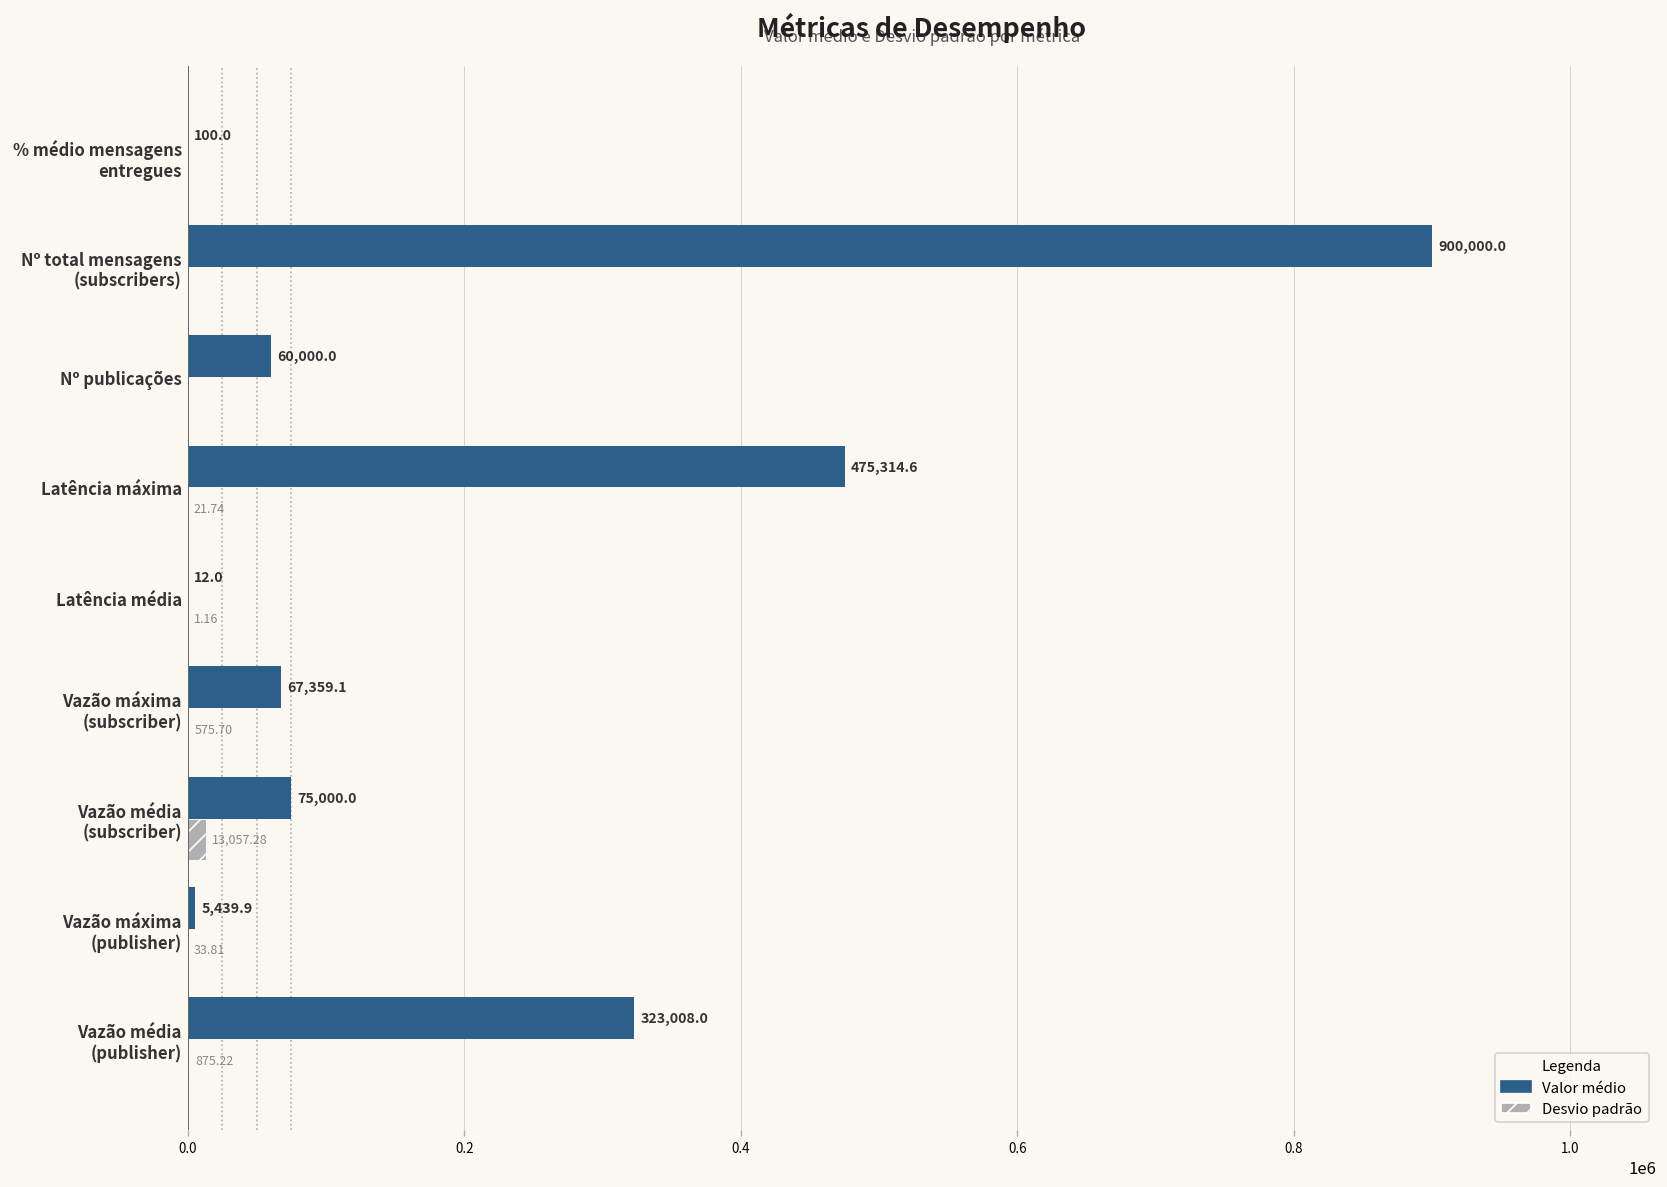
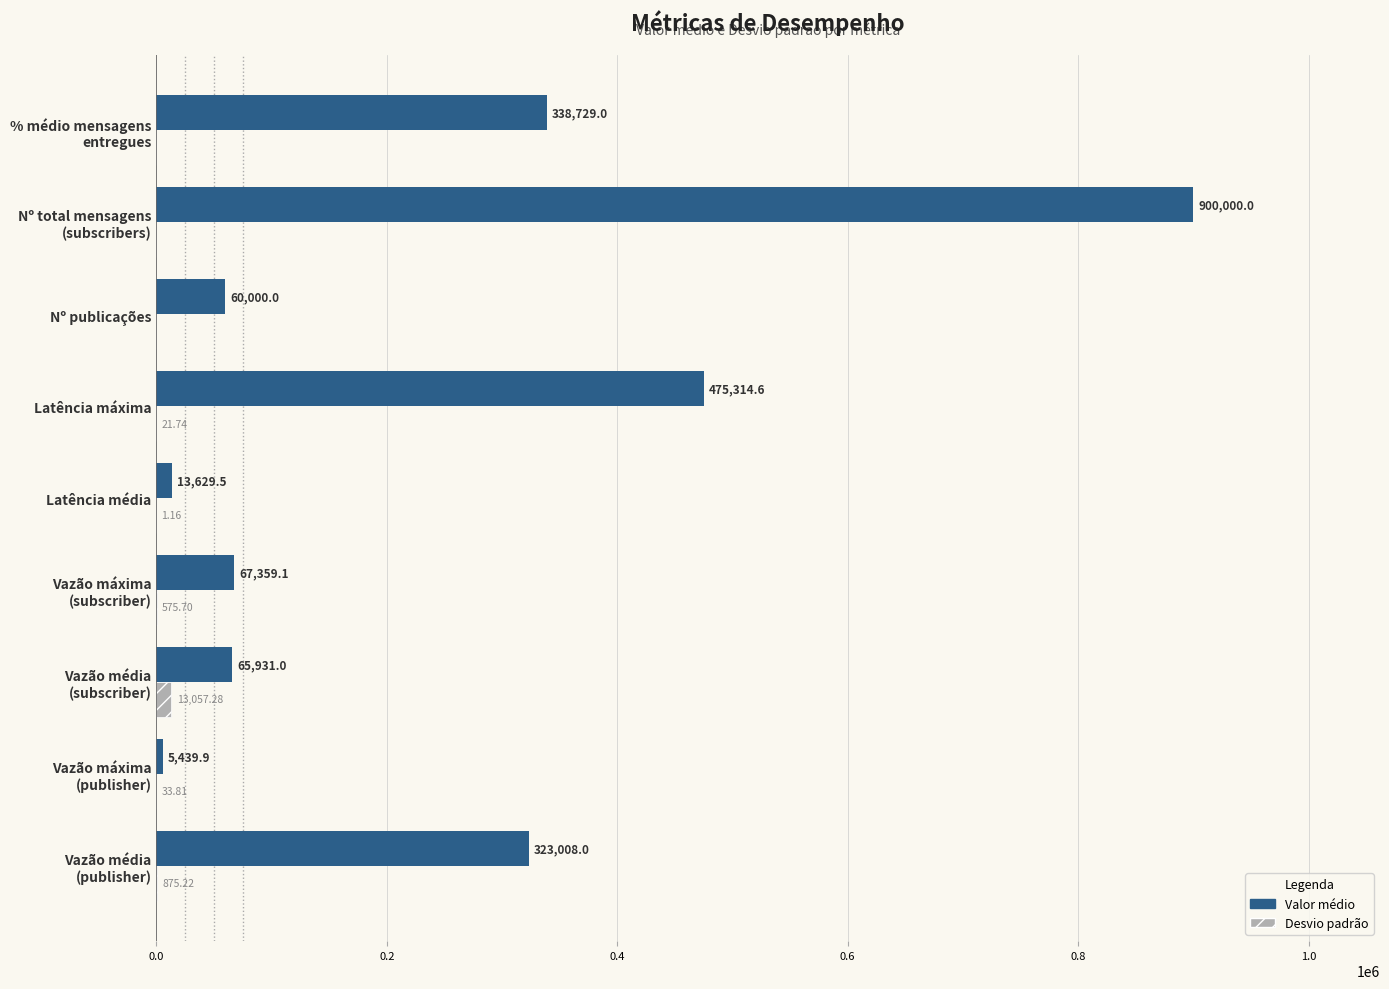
Valor médio, % médio mensagens entregues: 100.0 -> 338,729.0
Valor médio, Latência média: 12.0 -> 13,629.5
Valor médio, Vazão média (subscriber): 75,000.0 -> 65,931.0
